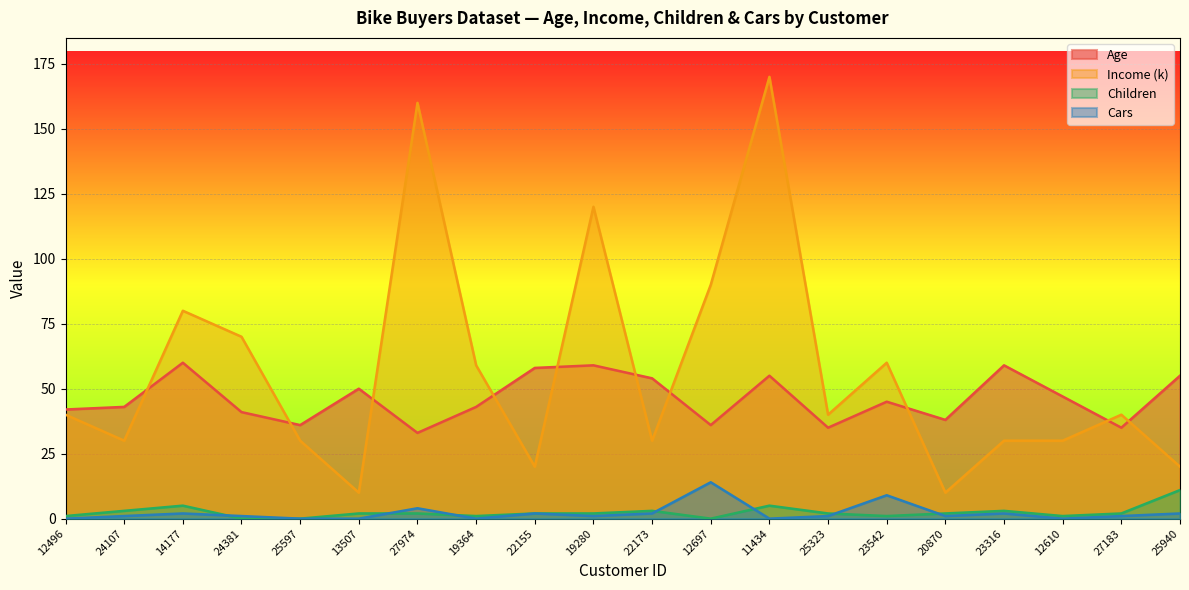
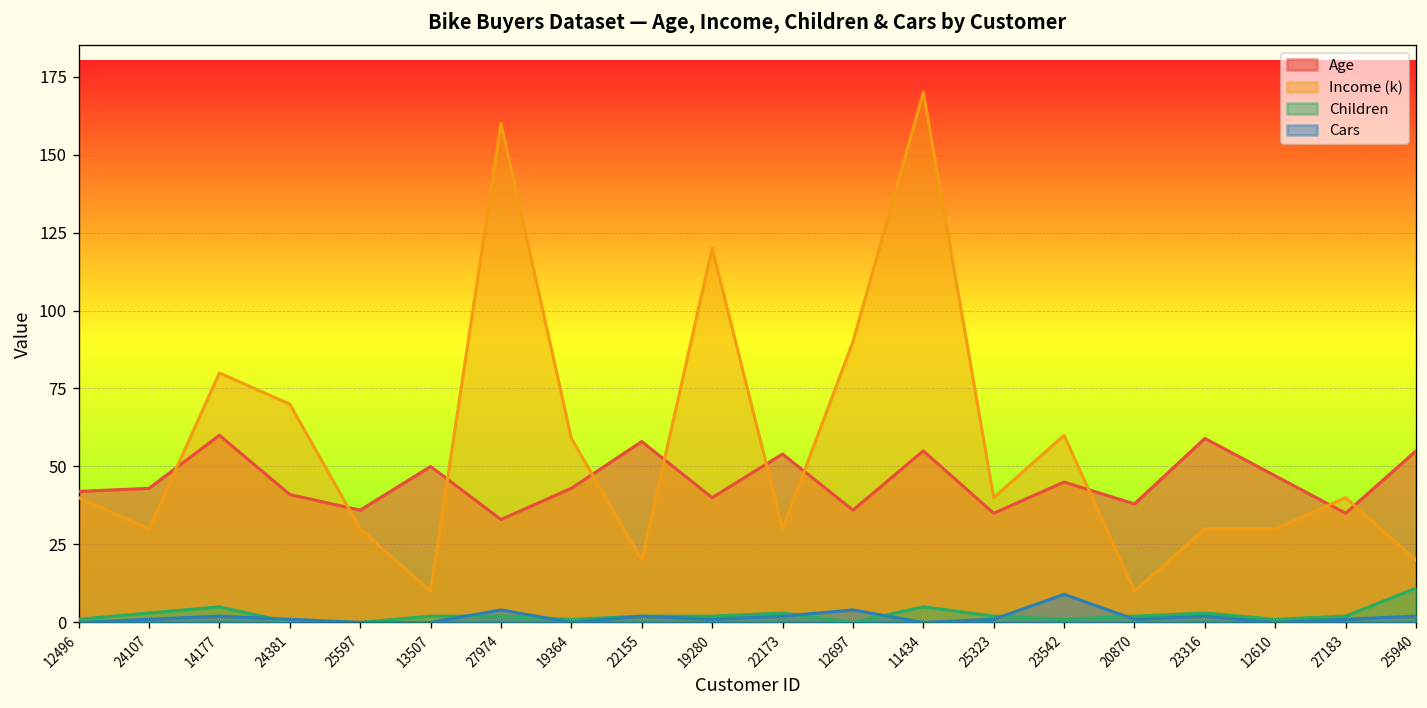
Age, 19280: 59 -> 40
Cars, 12697: 14 -> 4
